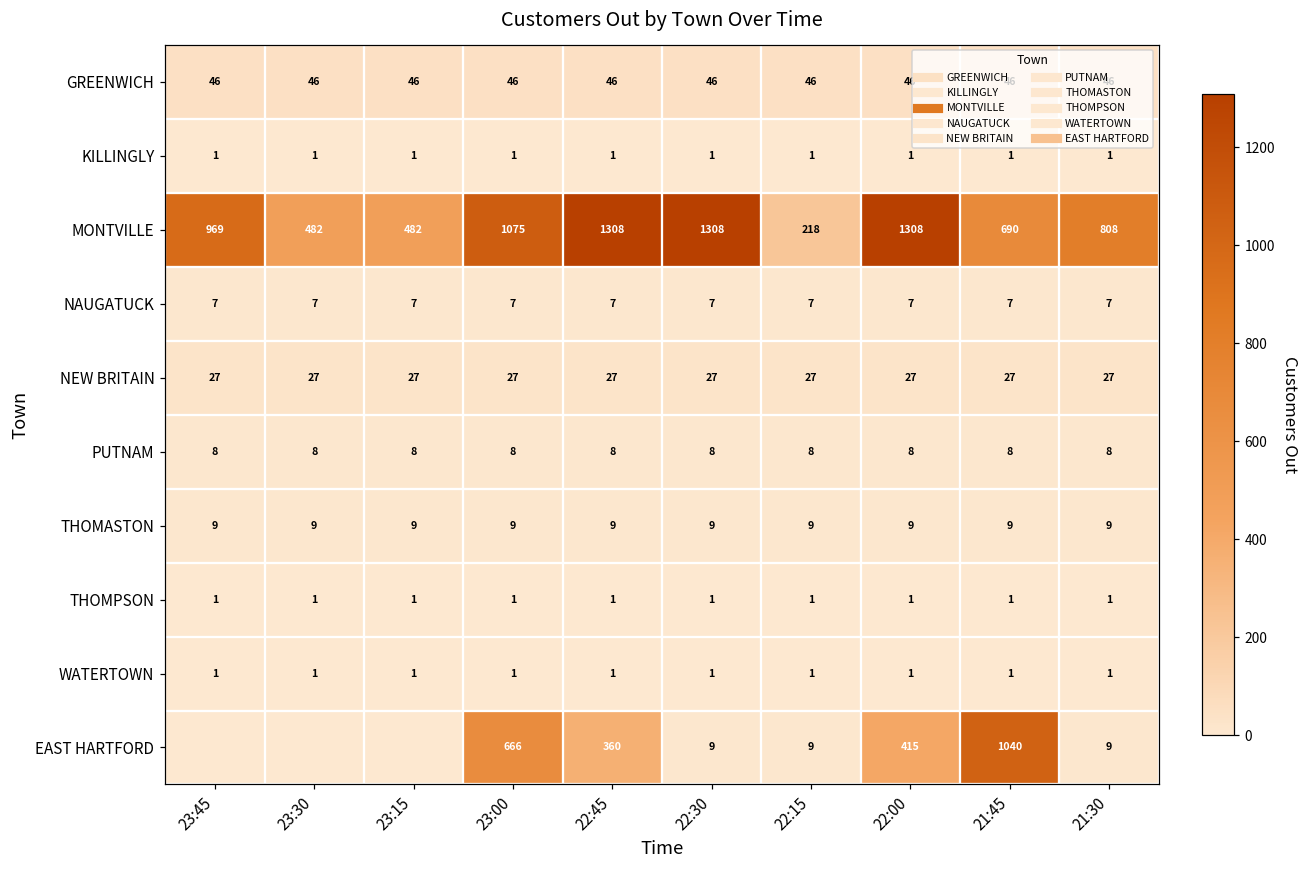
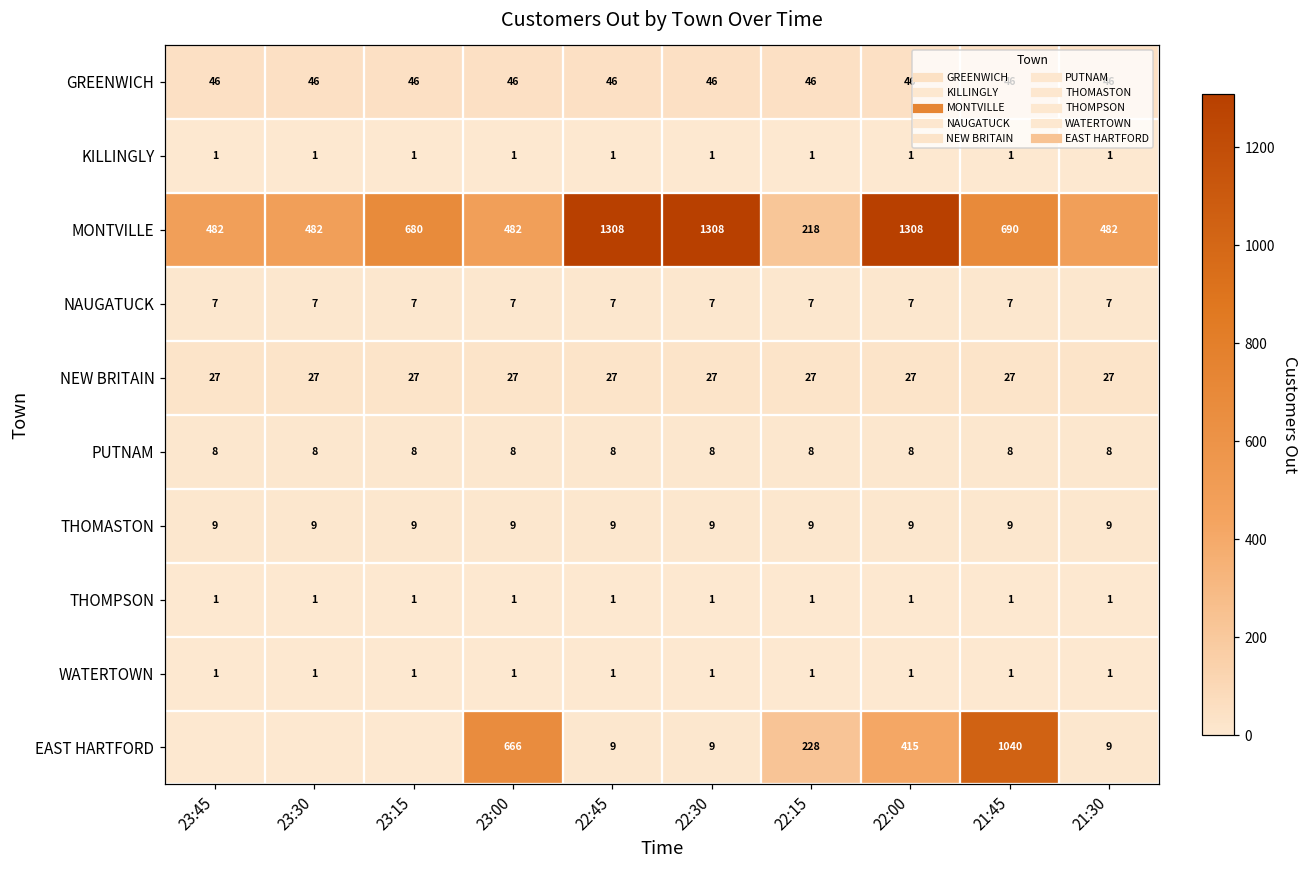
MONTVILLE, 23:45: 969 -> 482
MONTVILLE, 23:15: 482 -> 680
MONTVILLE, 23:00: 1075 -> 482
MONTVILLE, 21:30: 808 -> 482
EAST HARTFORD, 22:45: 360 -> 9
EAST HARTFORD, 22:15: 9 -> 228
